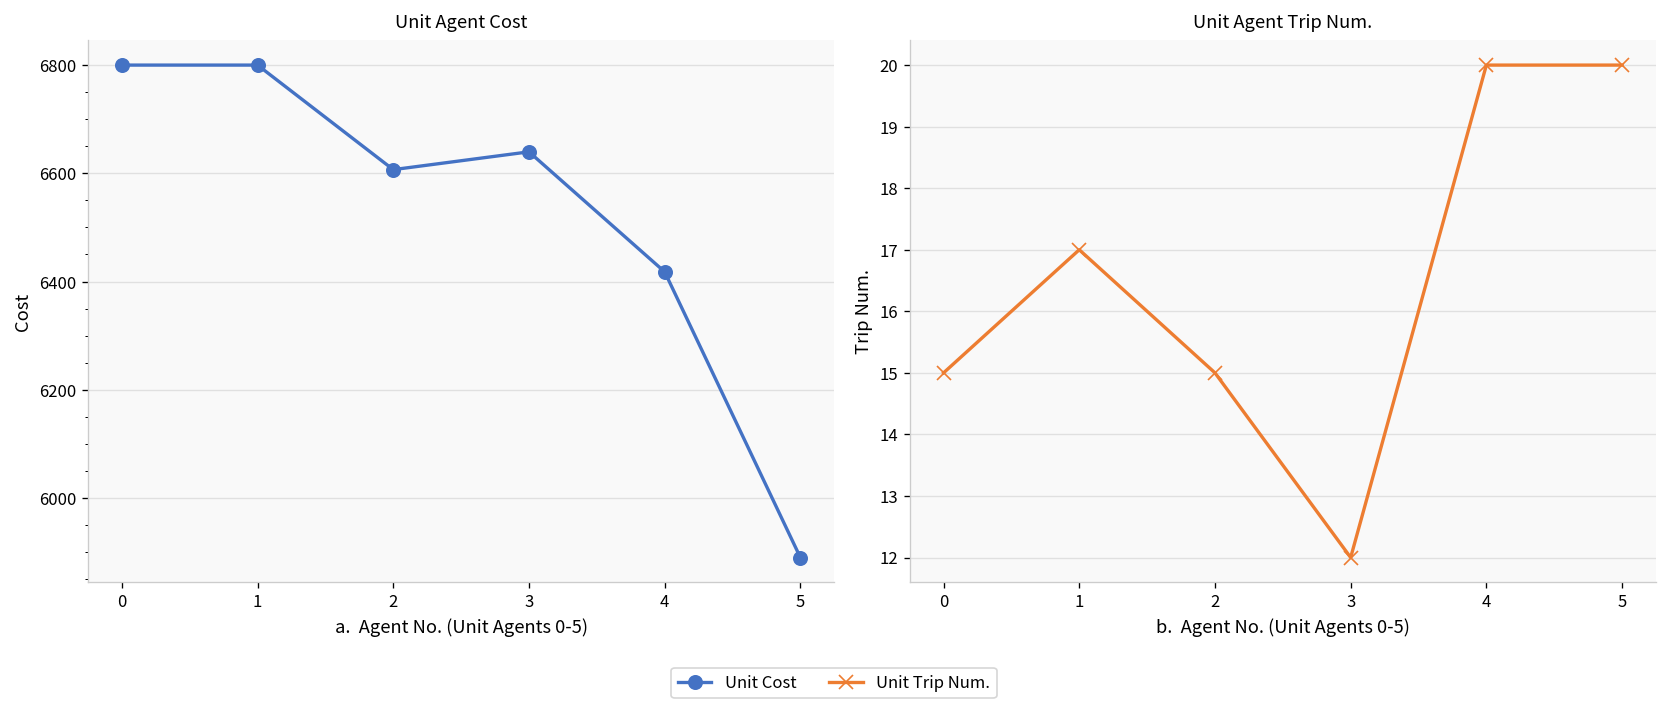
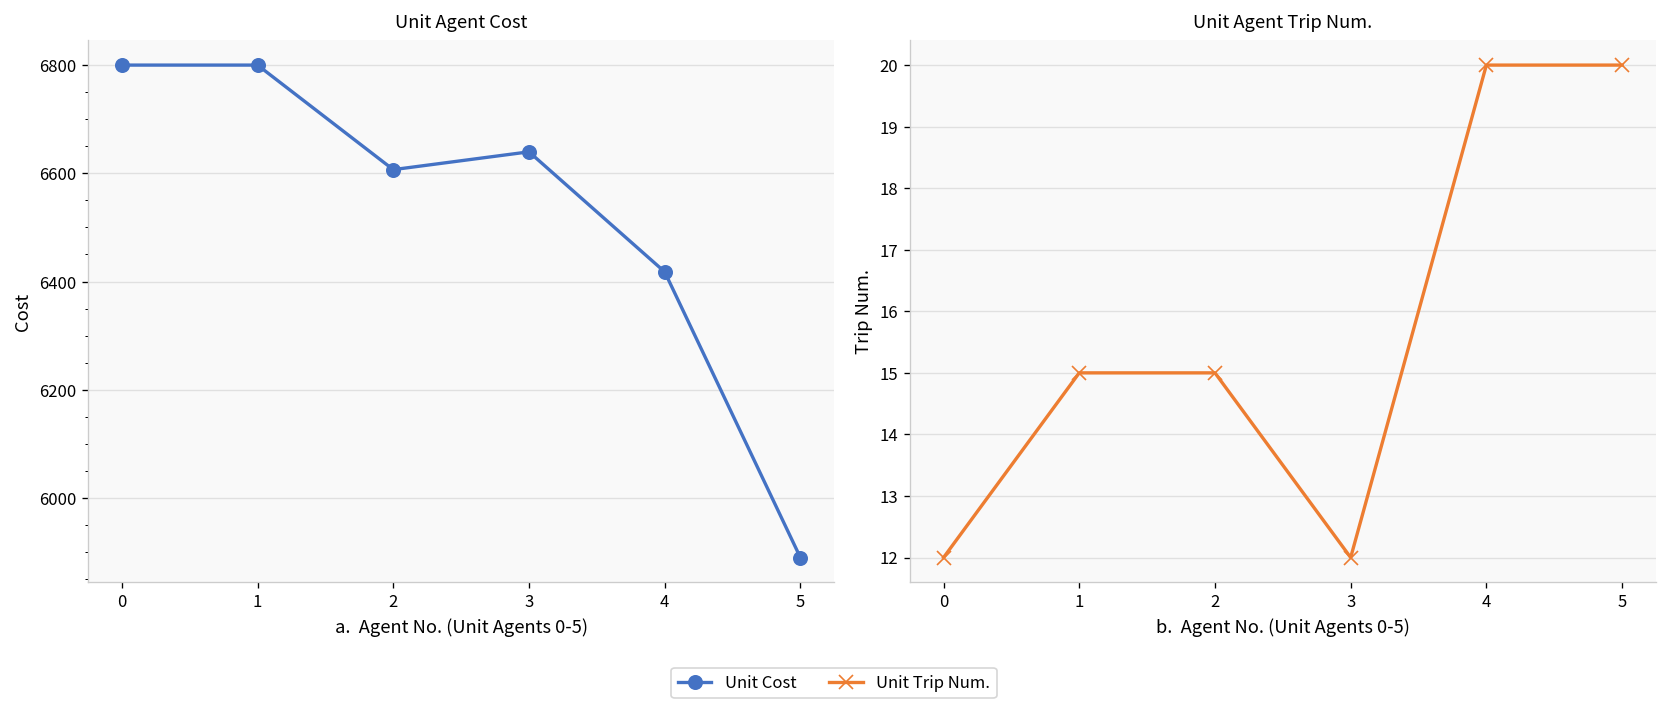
Unit Agent Trip Num., 0: 15 -> 12
Unit Agent Trip Num., 1: 17 -> 15
